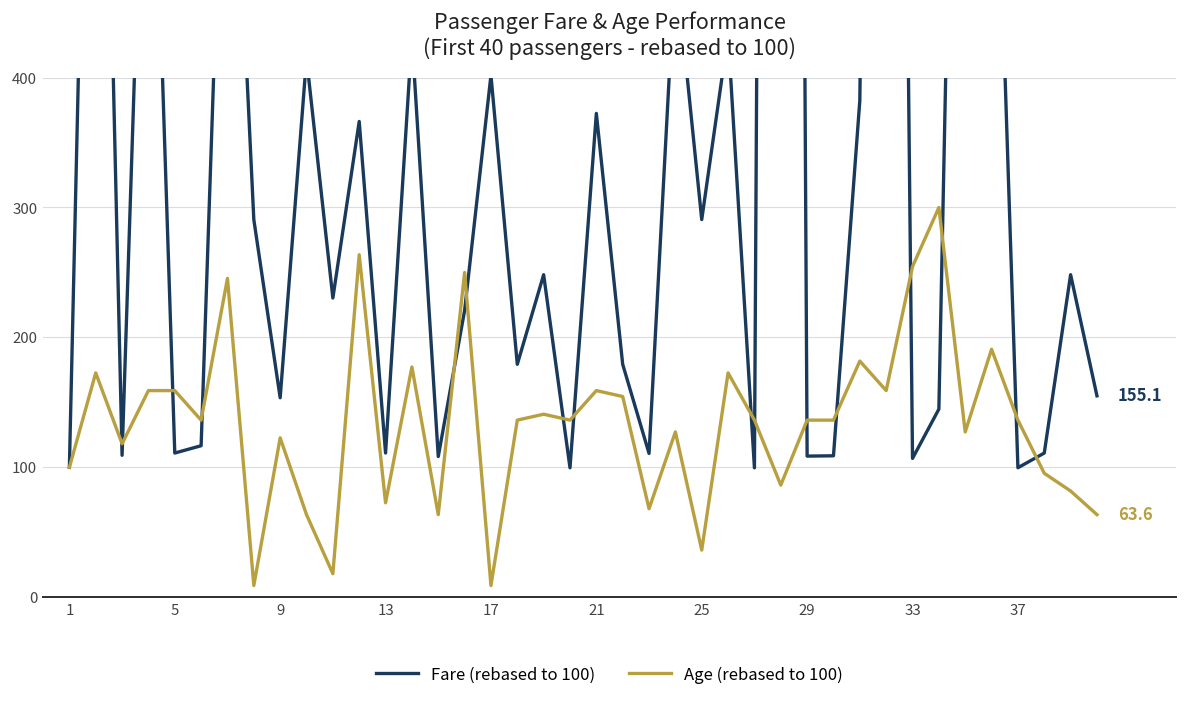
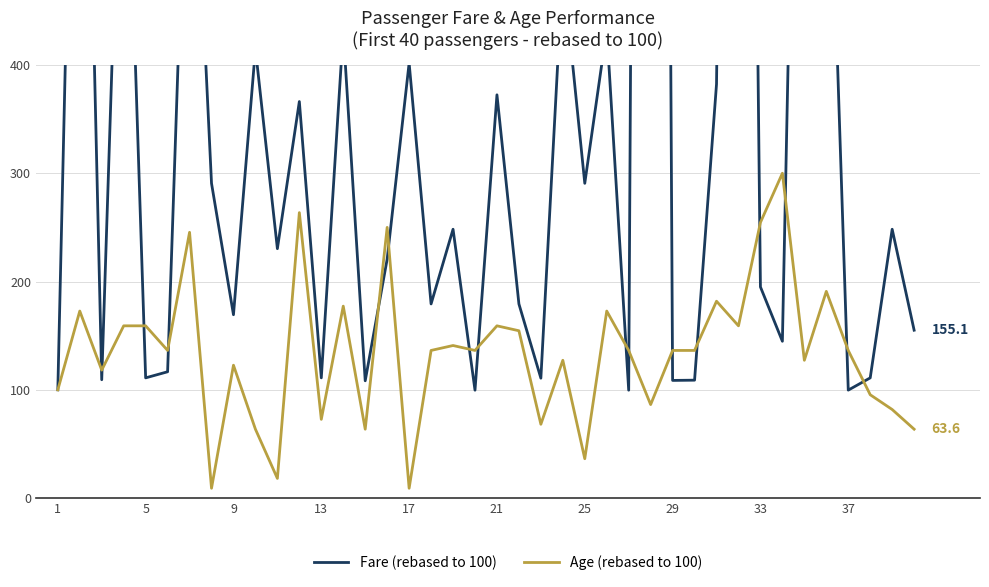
Fare (rebased to 100), 9: 154 -> 169
Fare (rebased to 100), 33: 107 -> 195
